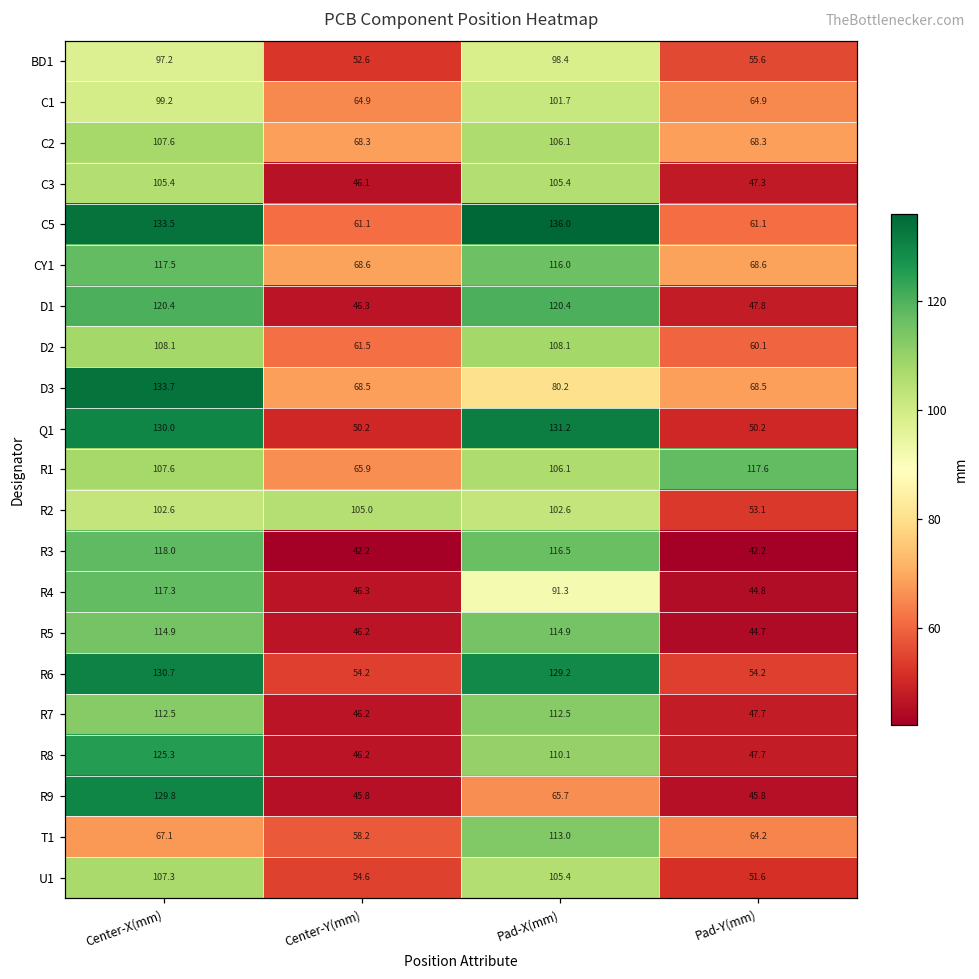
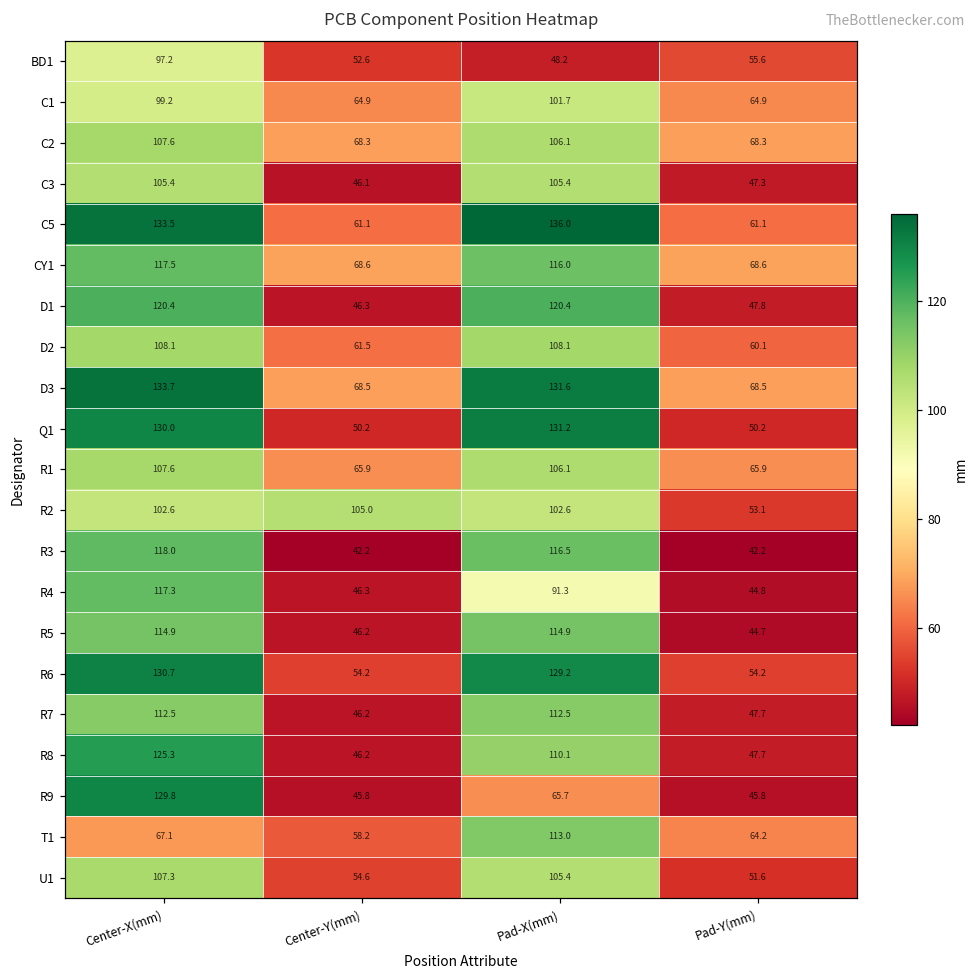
BD1, Pad-X(mm): 98.4 -> 48.2
D3, Pad-X(mm): 80.2 -> 131.6
R1, Pad-Y(mm): 117.6 -> 65.9
